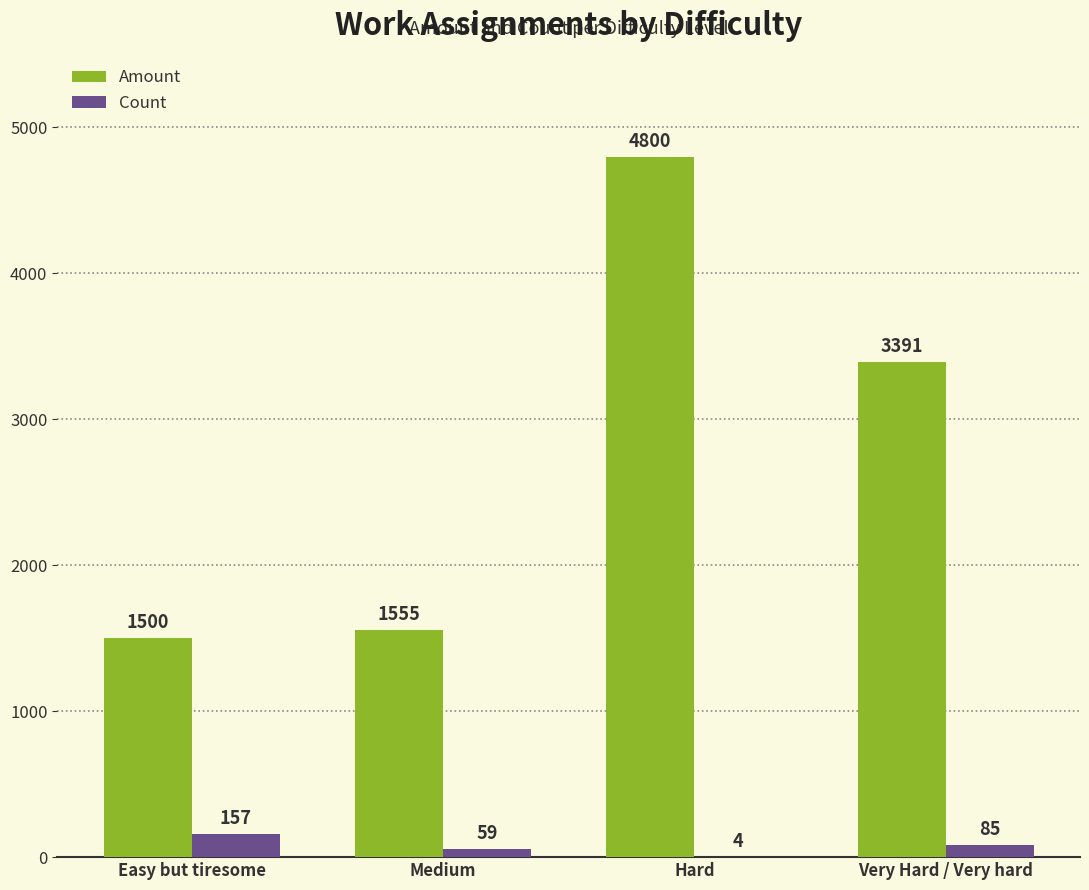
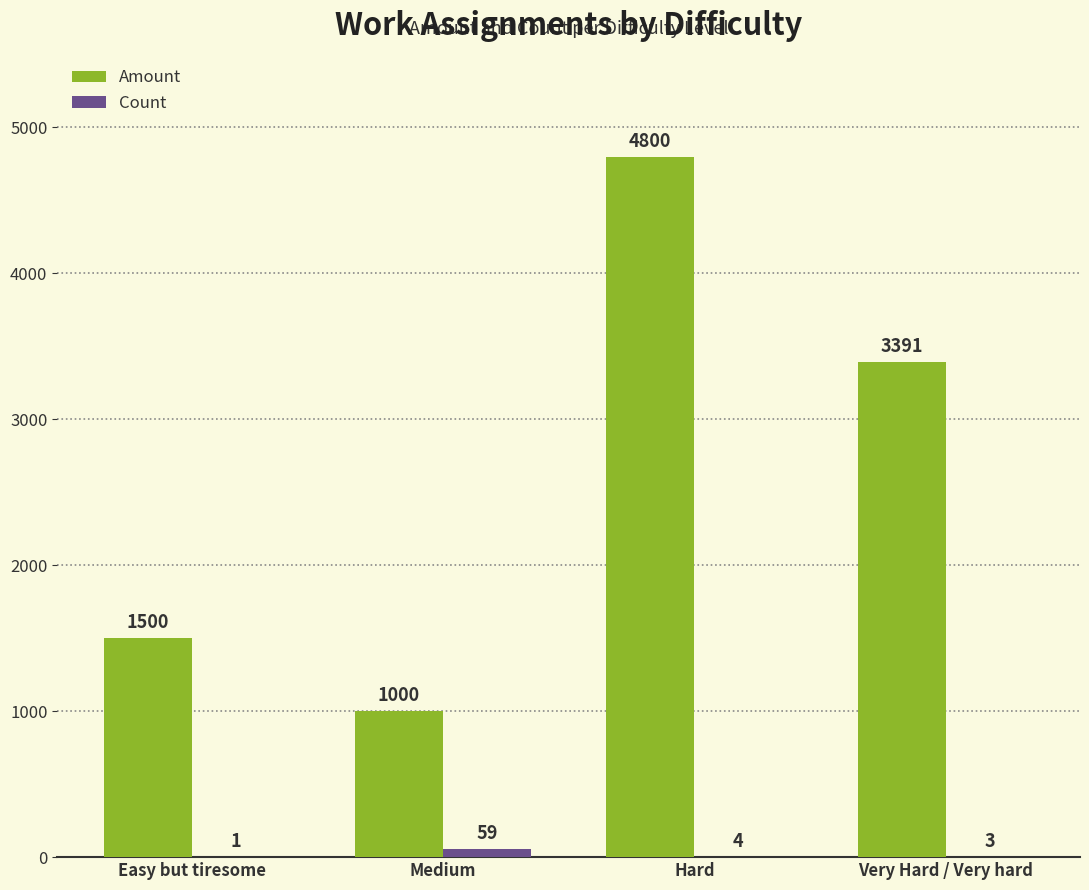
Count, Easy but tiresome: 157 -> 1
Amount, Medium: 1555 -> 1000
Count, Very Hard / Very hard: 85 -> 3
